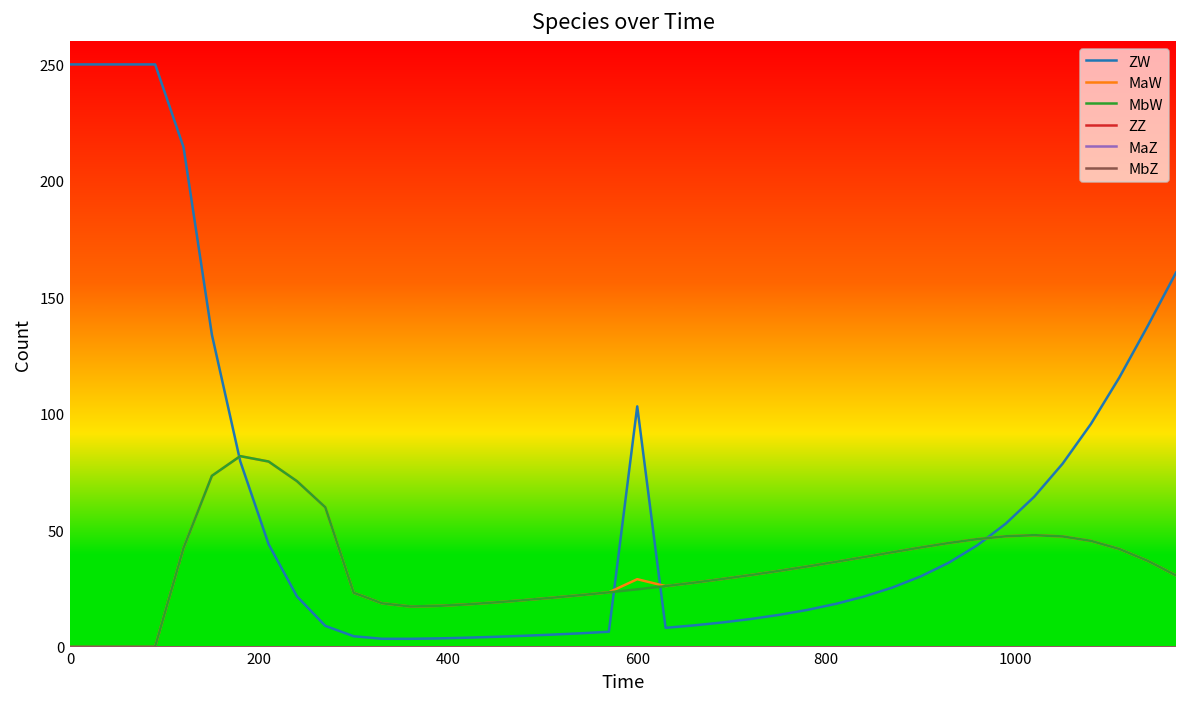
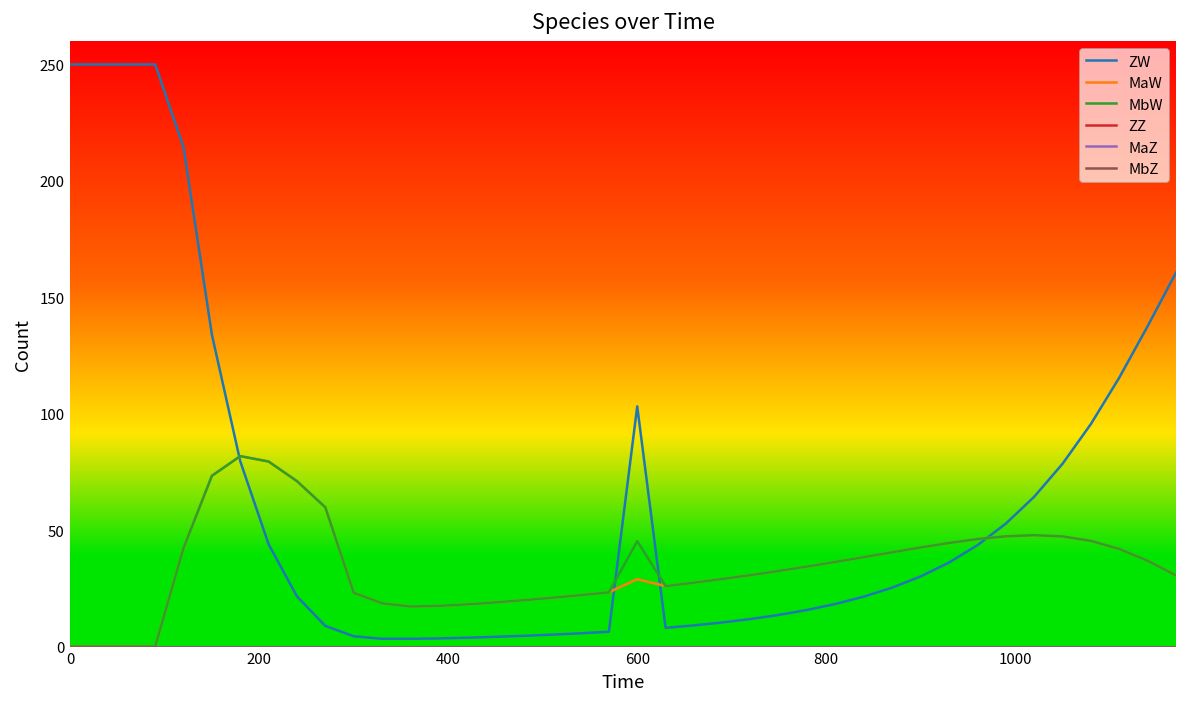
MbW, 600: 25 -> 45
